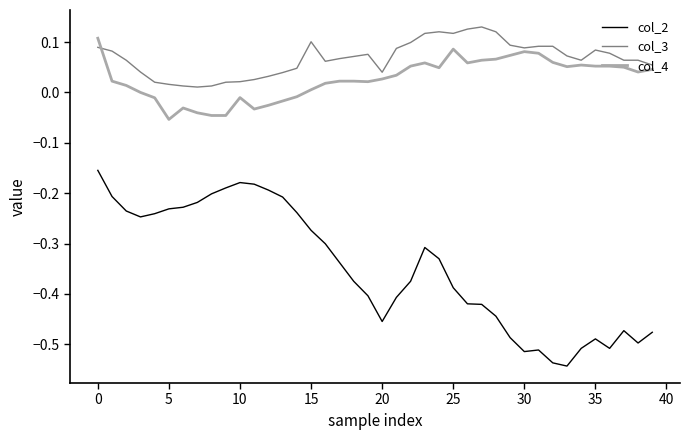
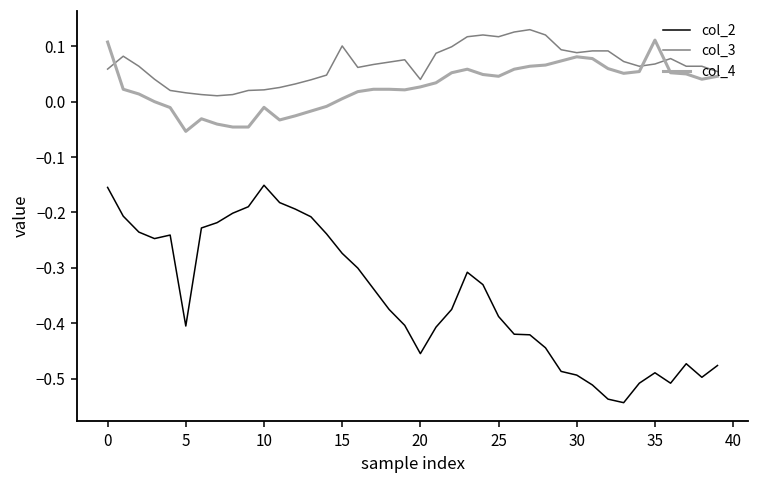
col_3, 0: 0.09 -> 0.06
col_2, 5: -0.23 -> -0.40
col_2, 10: -0.18 -> -0.15
col_4, 25: 0.09 -> 0.05
col_2, 30: -0.51 -> -0.49
col_3, 35: 0.08 -> 0.07
col_4, 35: 0.05 -> 0.11
